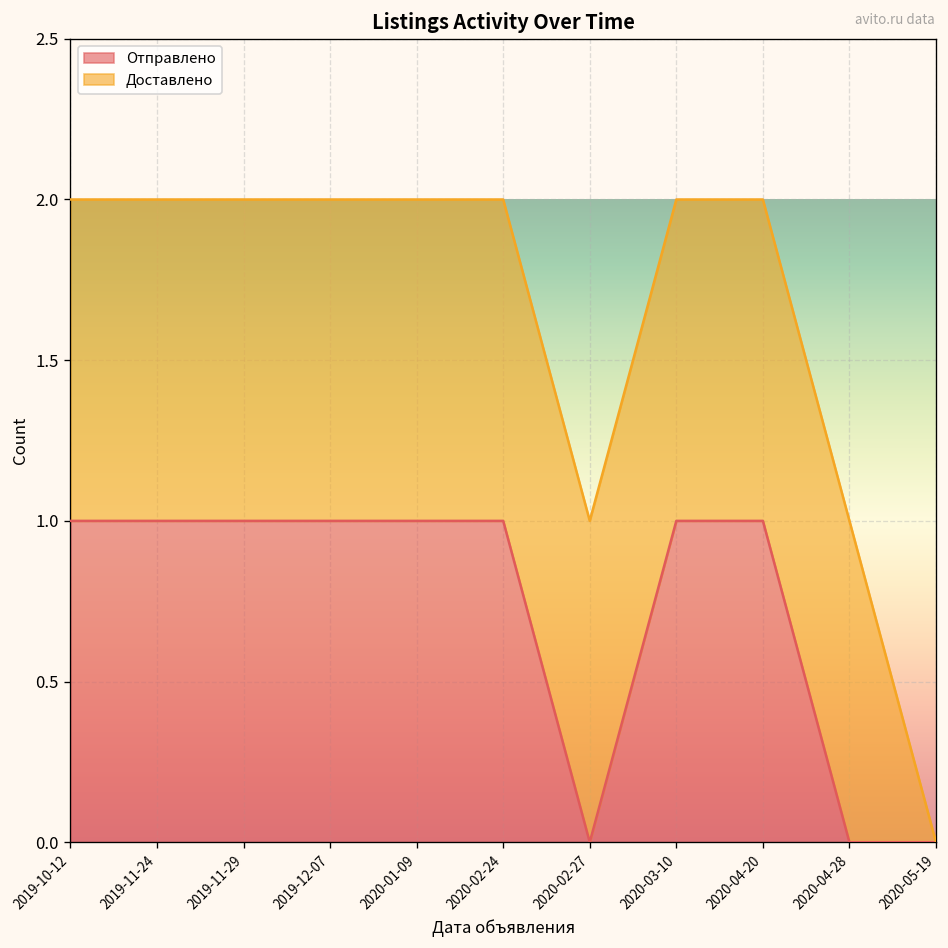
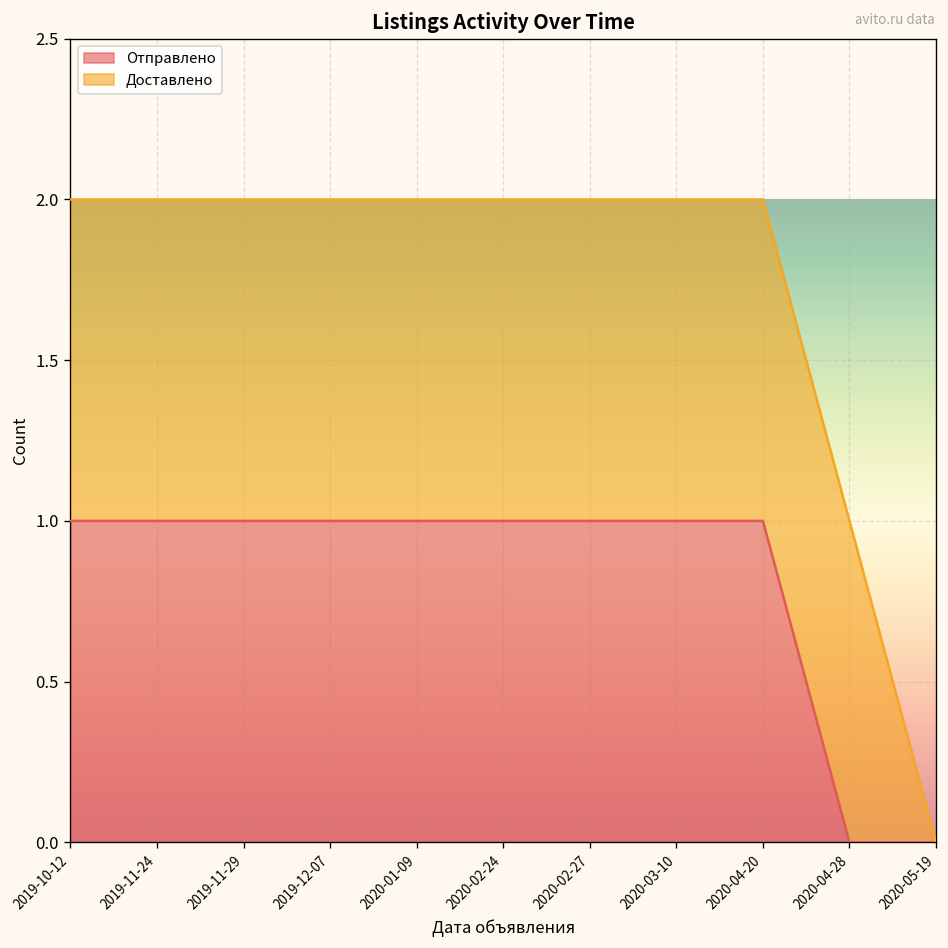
Отправлено, 2020-02-27: 0 -> 1
